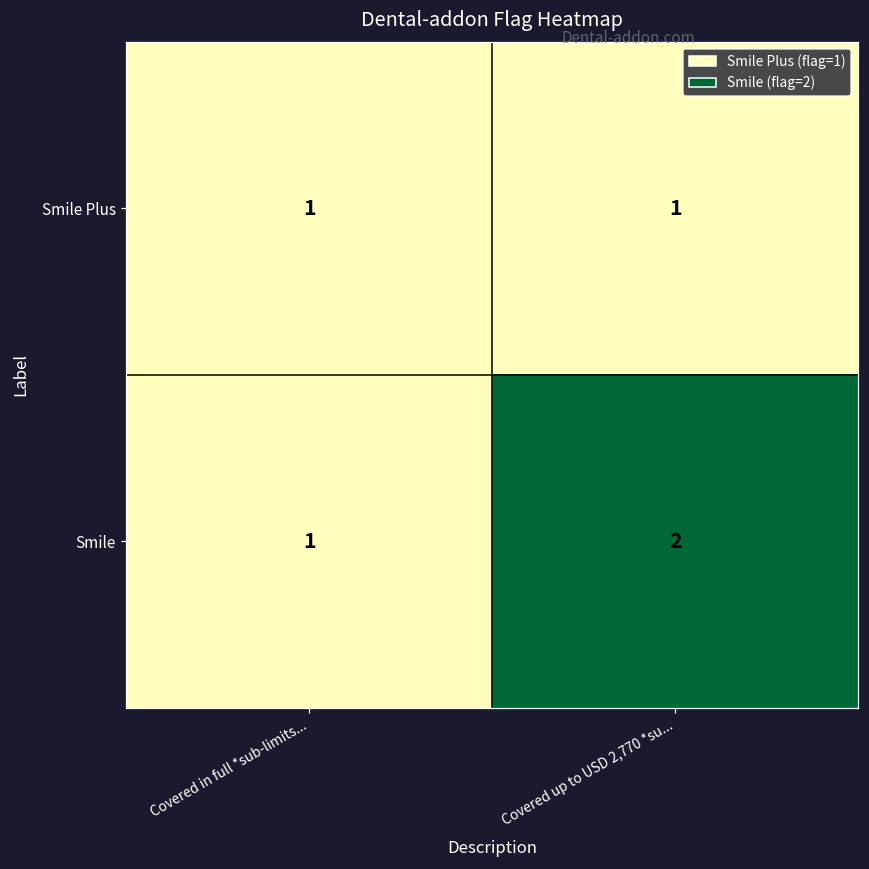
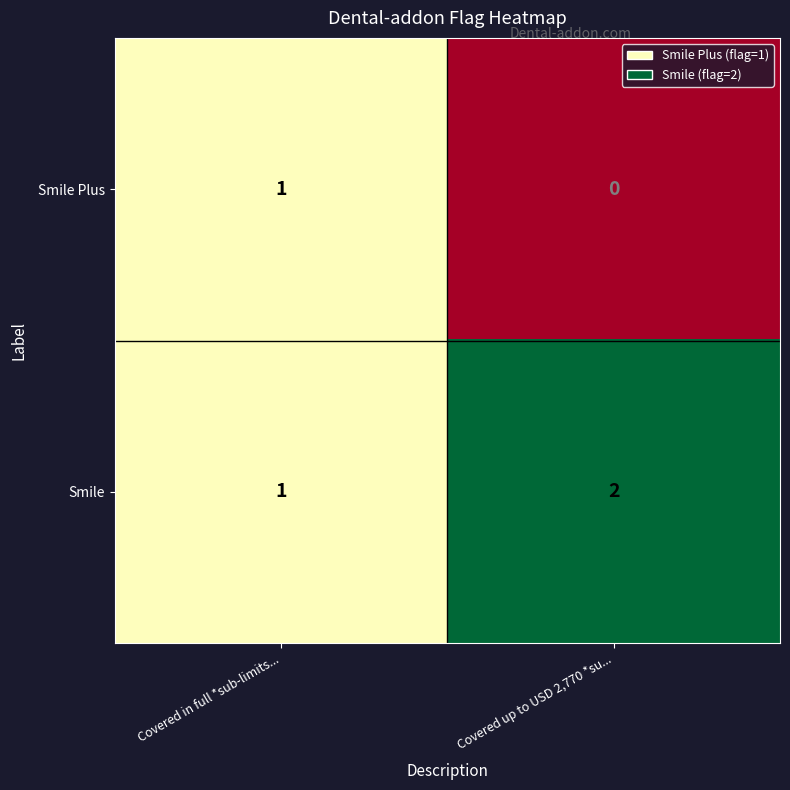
Smile Plus, Covered up to USD 2,770 *su...: 1 -> 0
